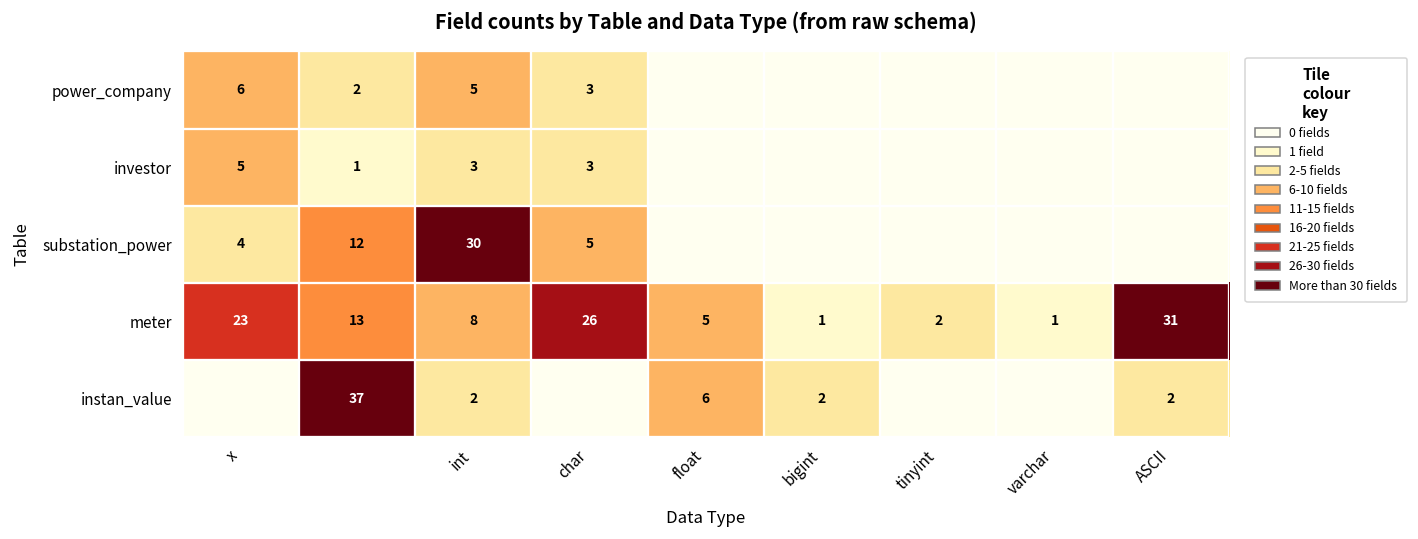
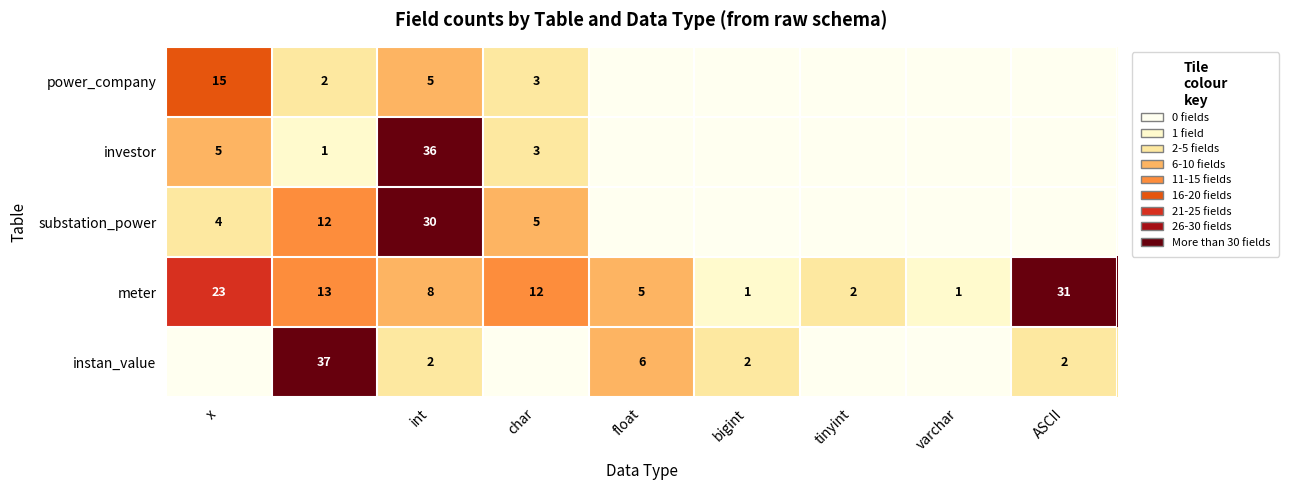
power_company, x: 6 -> 15
investor, int: 3 -> 36
meter, char: 26 -> 12
